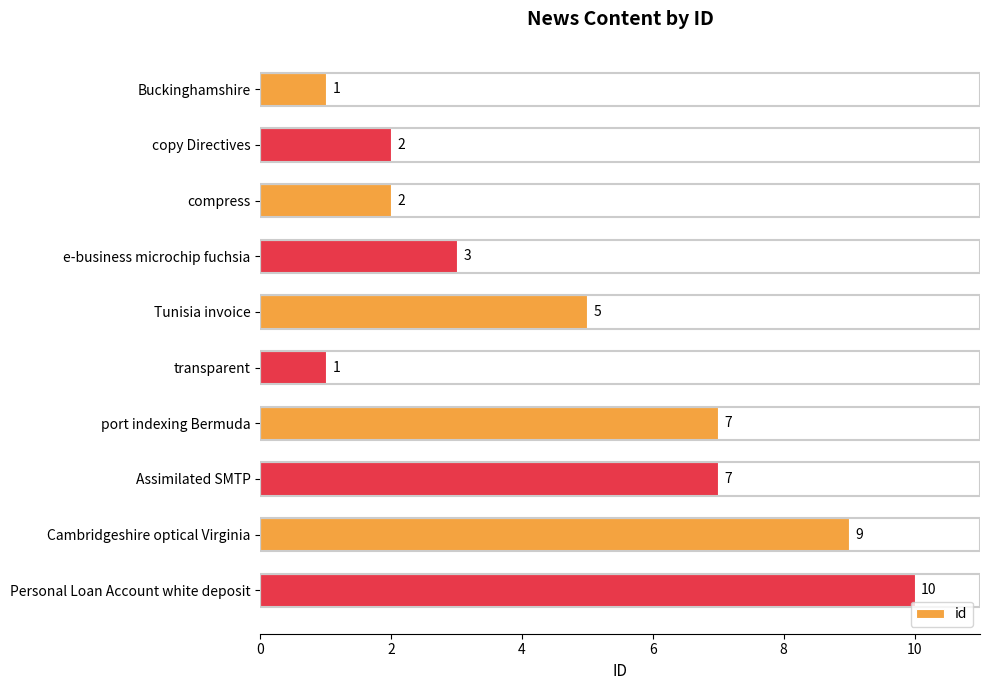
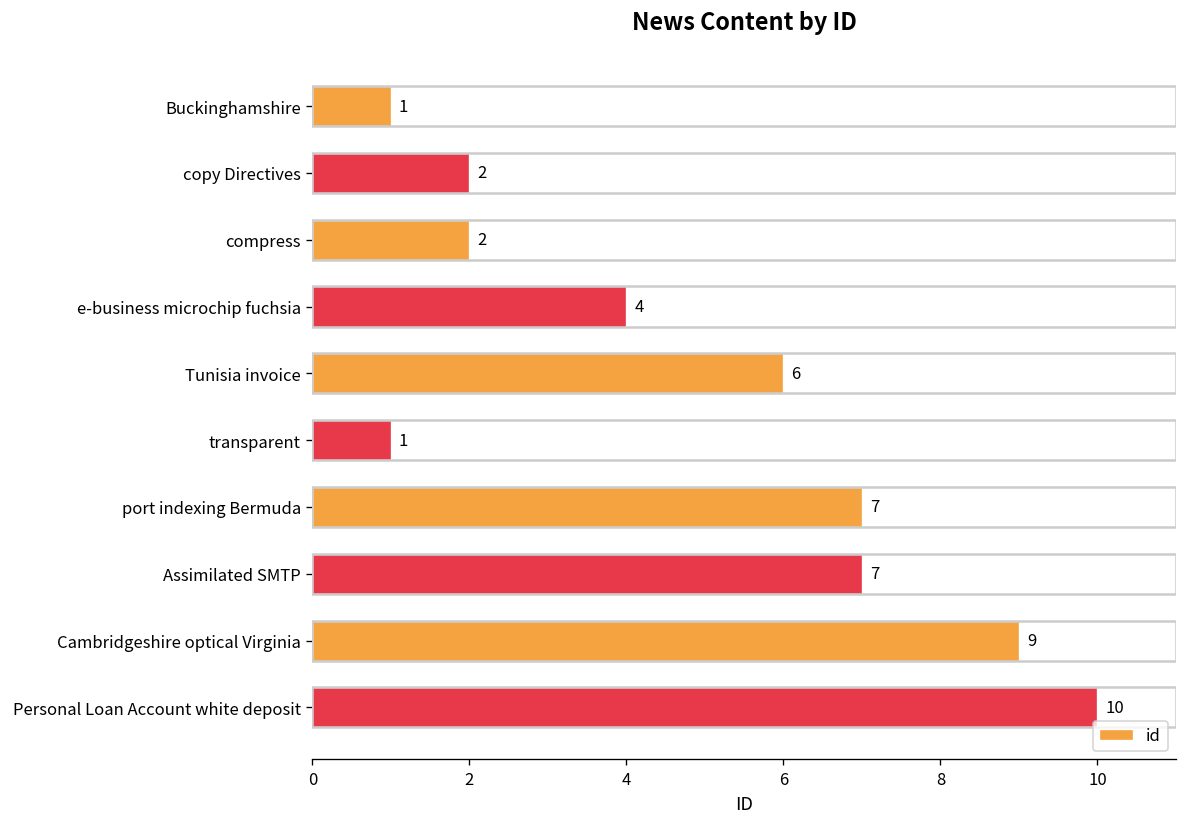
e-business microchip fuchsia: 3 -> 4
Tunisia invoice: 5 -> 6
